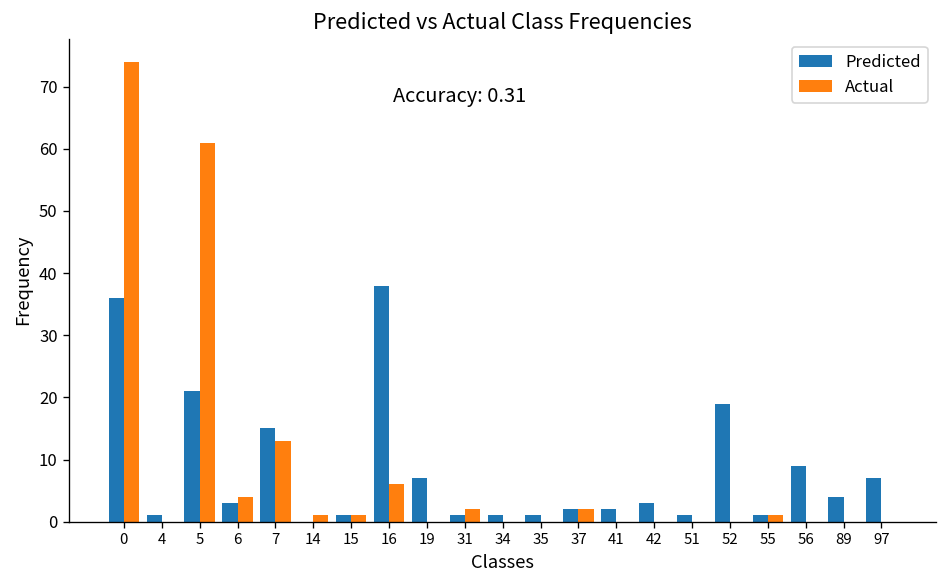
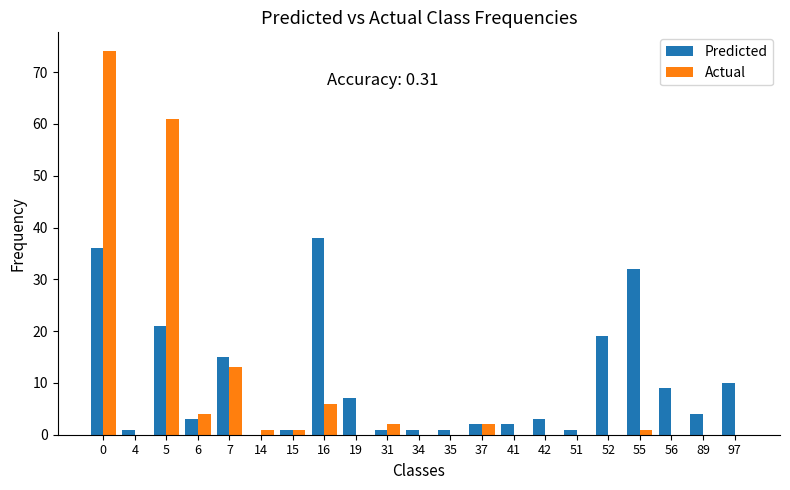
Predicted, 55: 1 -> 32
Predicted, 97: 7 -> 10
